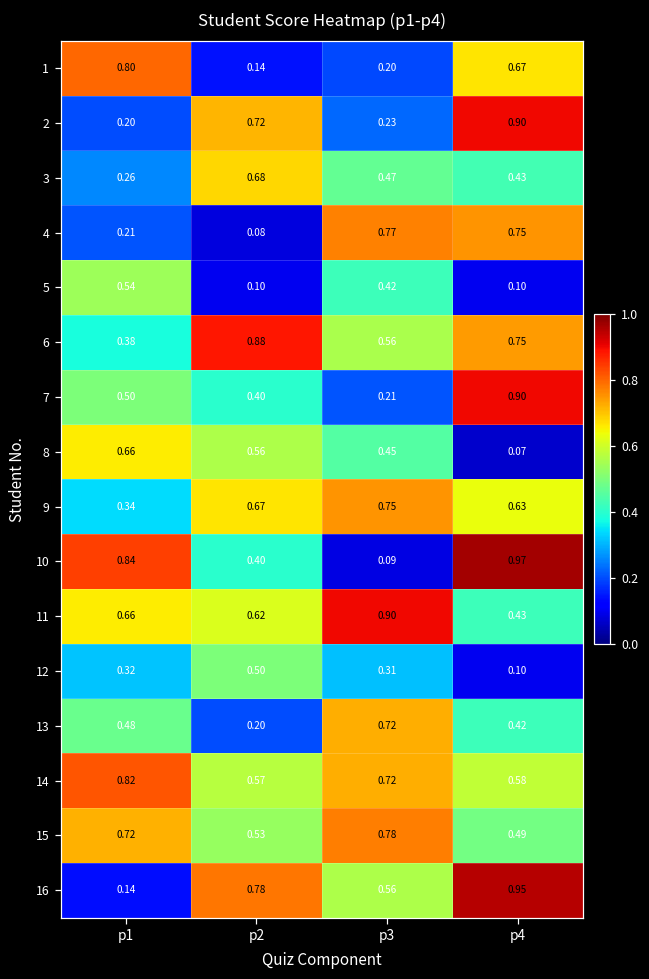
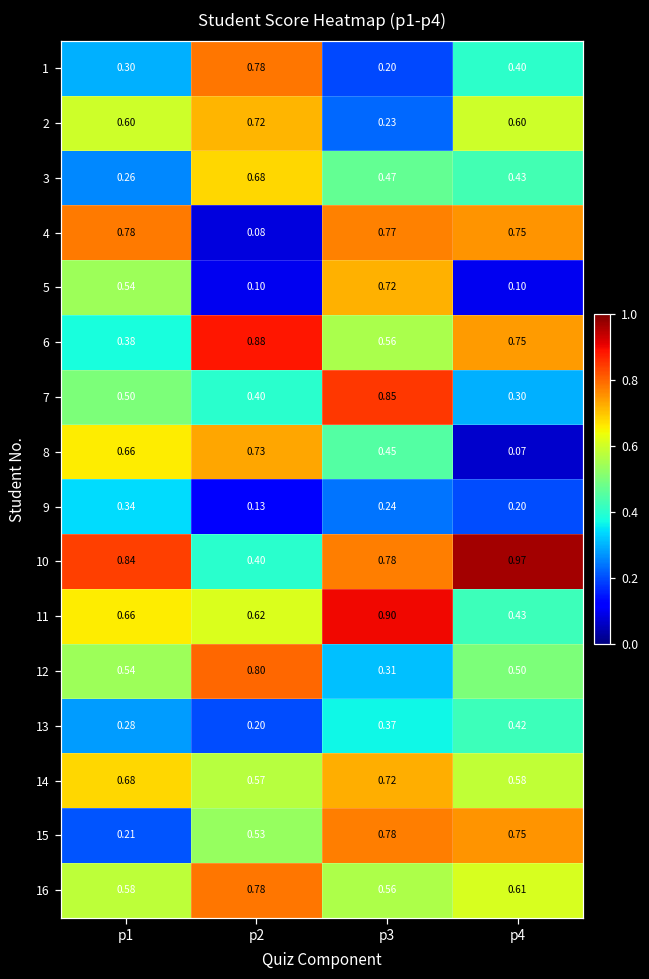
1, p1: 0.80 -> 0.30
1, p2: 0.14 -> 0.78
1, p4: 0.67 -> 0.40
2, p1: 0.20 -> 0.60
2, p4: 0.90 -> 0.60
4, p1: 0.21 -> 0.78
5, p3: 0.42 -> 0.72
7, p3: 0.21 -> 0.85
7, p4: 0.90 -> 0.30
8, p2: 0.56 -> 0.73
9, p2: 0.67 -> 0.13
9, p3: 0.75 -> 0.24
9, p4: 0.63 -> 0.20
10, p3: 0.09 -> 0.78
12, p1: 0.32 -> 0.54
12, p2: 0.50 -> 0.80
12, p4: 0.10 -> 0.50
13, p1: 0.48 -> 0.28
13, p3: 0.72 -> 0.37
14, p1: 0.82 -> 0.68
15, p1: 0.72 -> 0.21
15, p4: 0.49 -> 0.75
16, p1: 0.14 -> 0.58
16, p4: 0.95 -> 0.61
